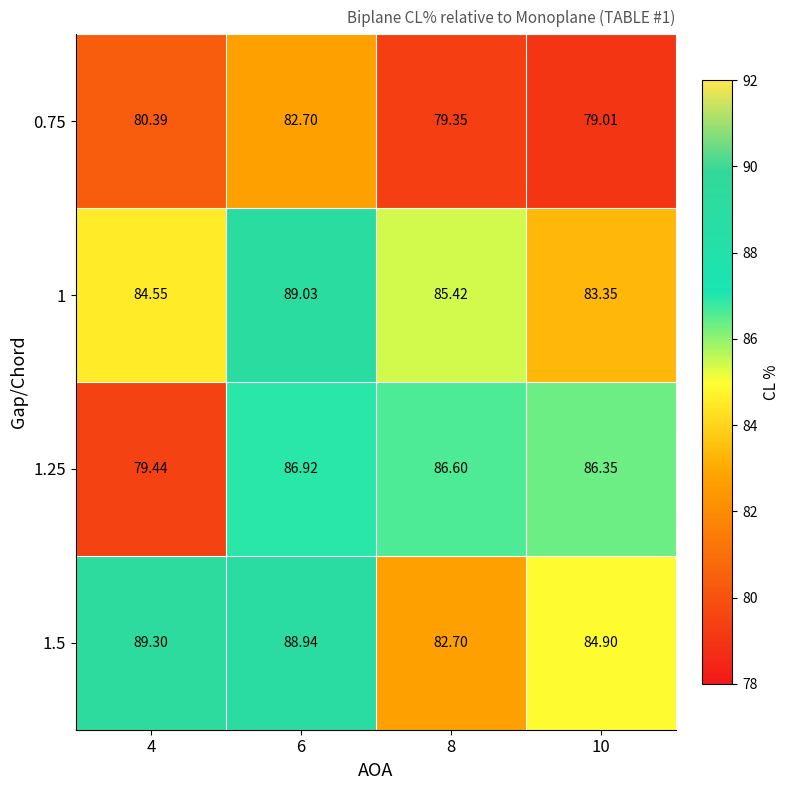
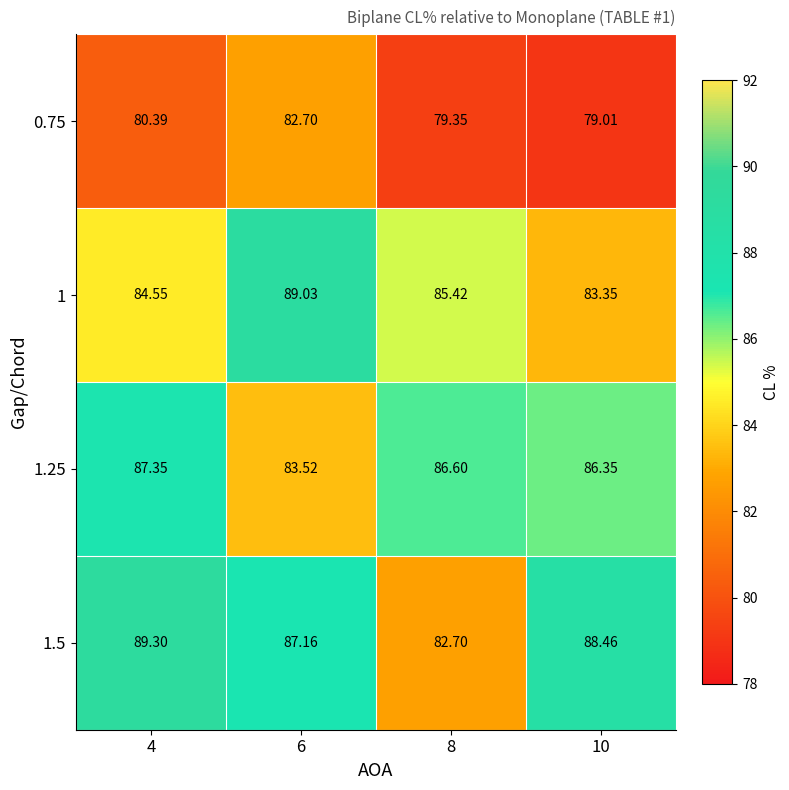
1.25, 4: 79.44 -> 87.35
1.25, 6: 86.92 -> 83.52
1.5, 6: 88.94 -> 87.16
1.5, 10: 84.90 -> 88.46
